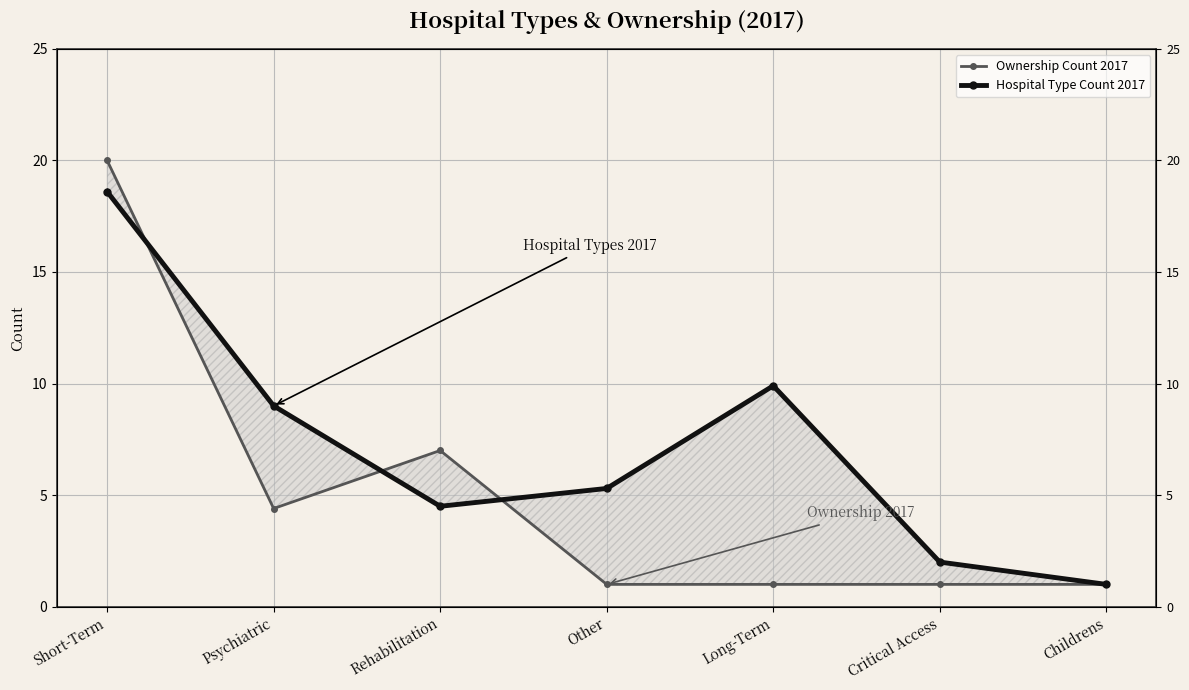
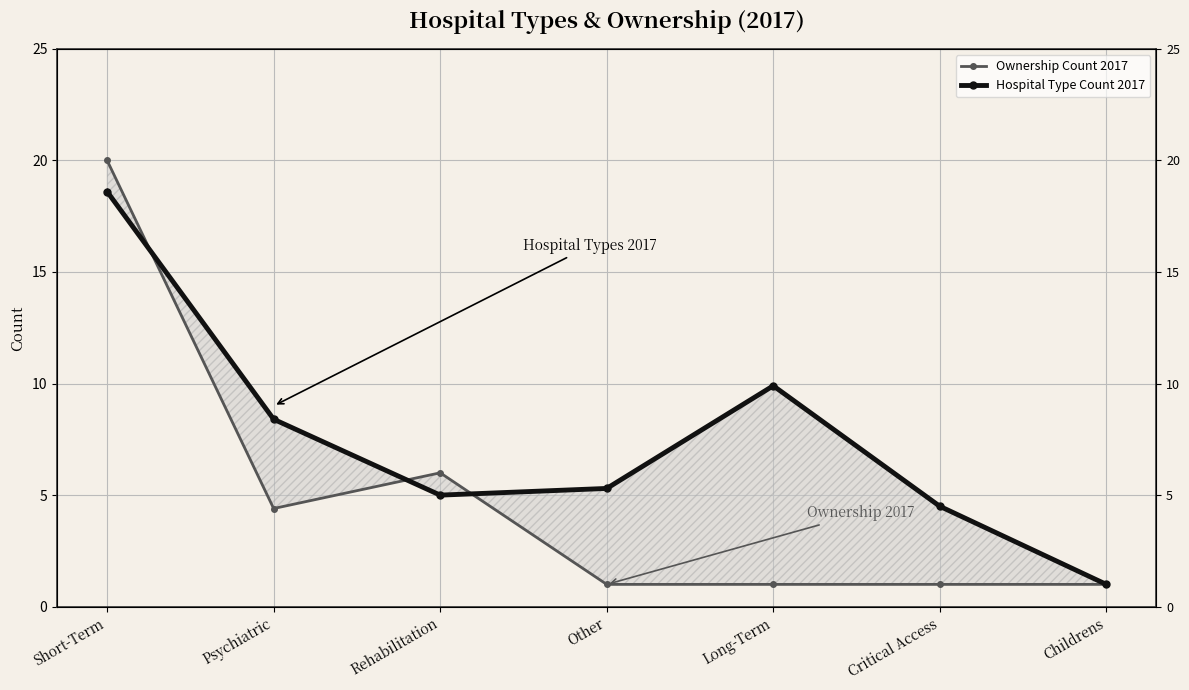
Hospital Type Count 2017, Psychiatric: 9.0 -> 8.4
Ownership Count 2017, Rehabilitation: 7 -> 6
Hospital Type Count 2017, Rehabilitation: 4.5 -> 5.0
Hospital Type Count 2017, Critical Access: 2.0 -> 4.5
